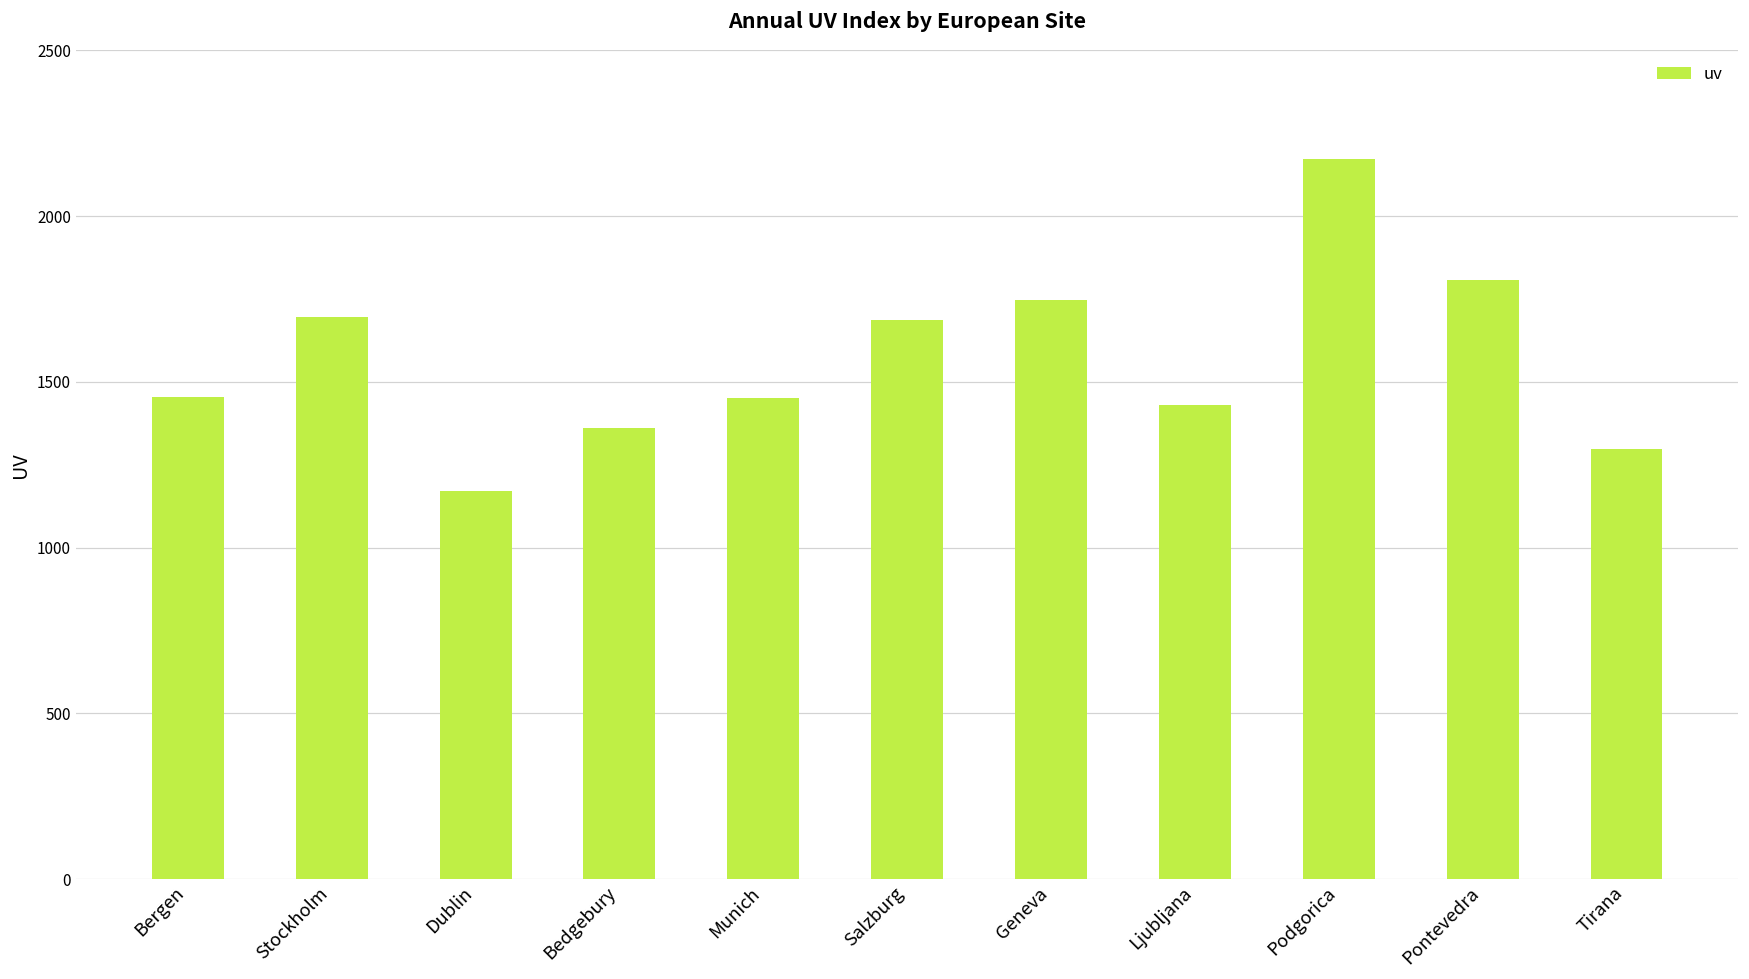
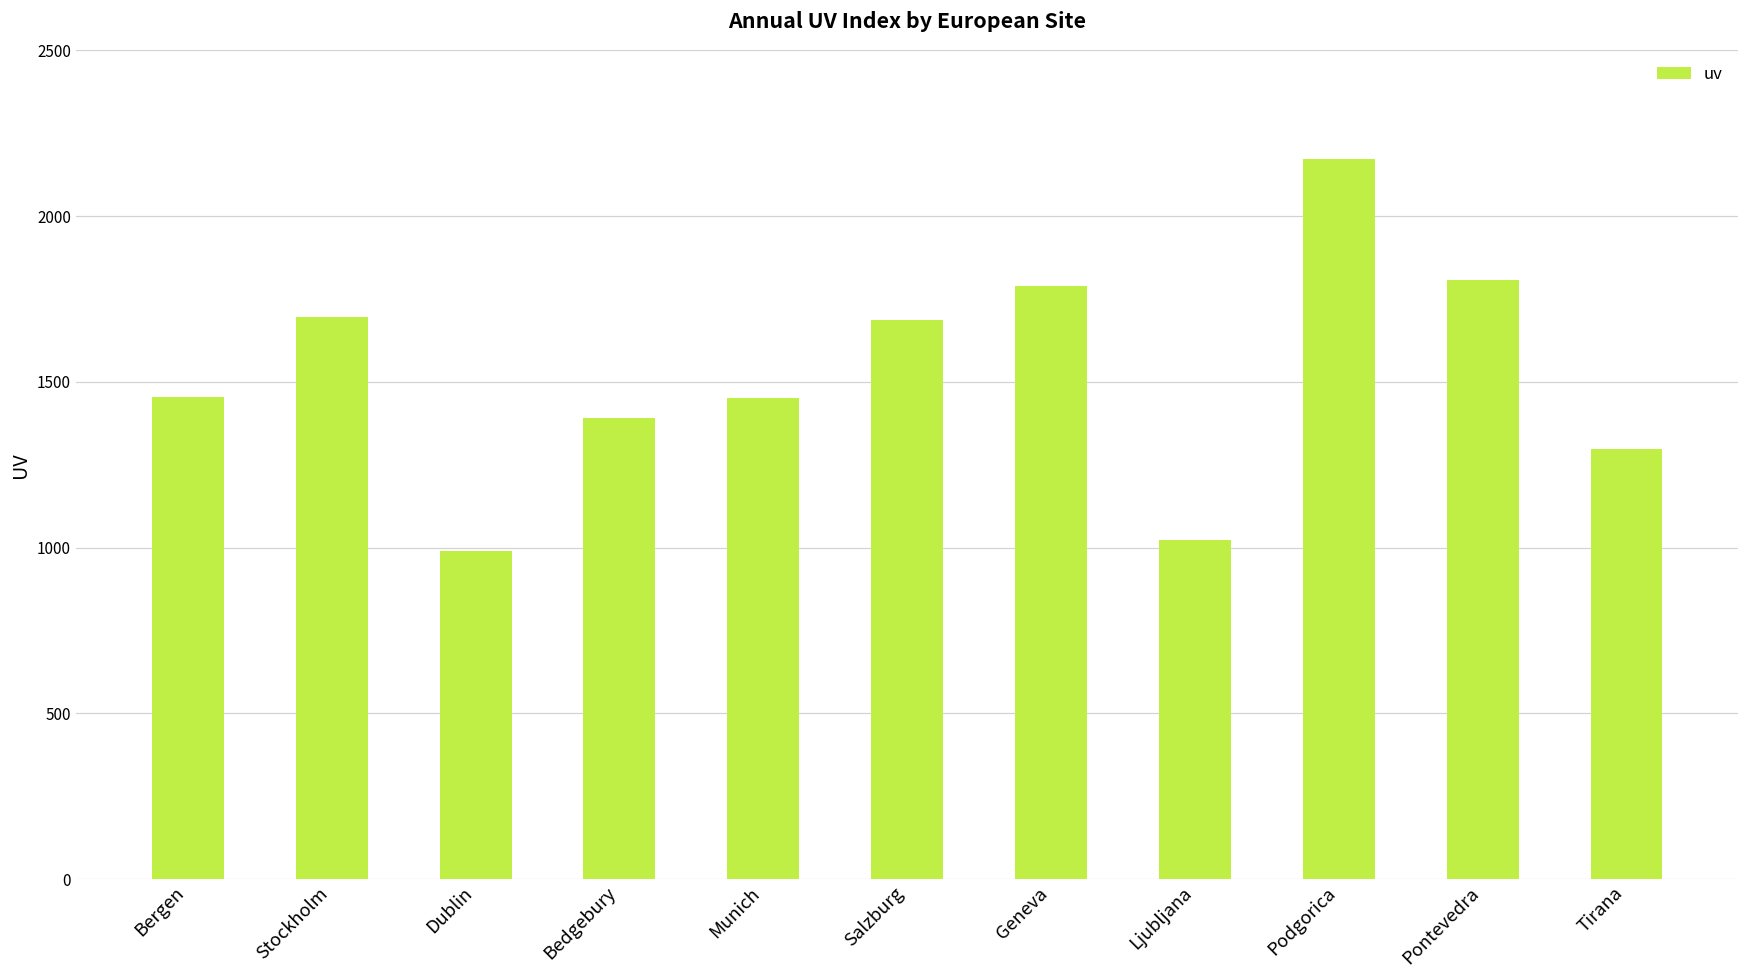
Dublin: 1170 -> 990
Bedgebury: 1360 -> 1390
Geneva: 1750 -> 1790
Ljubljana: 1430 -> 1020
